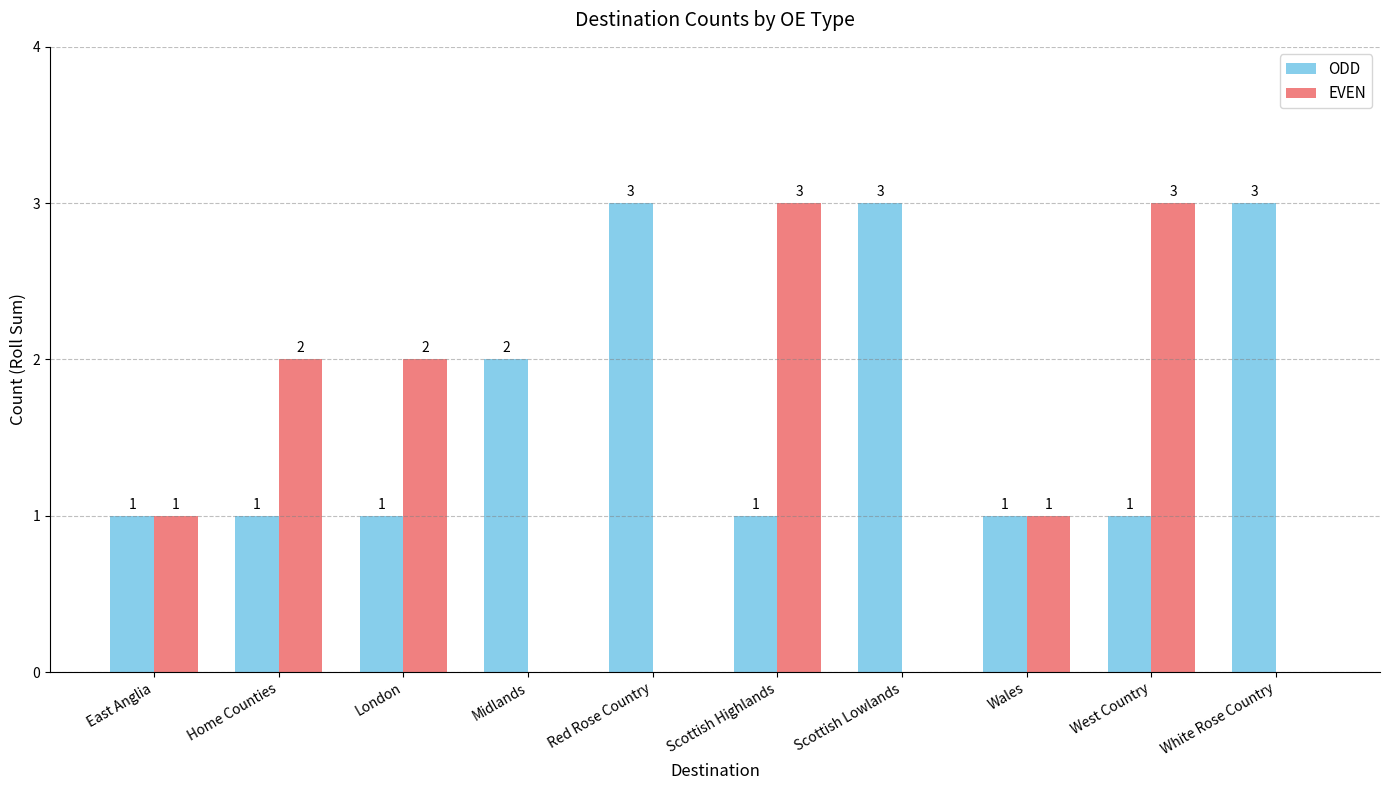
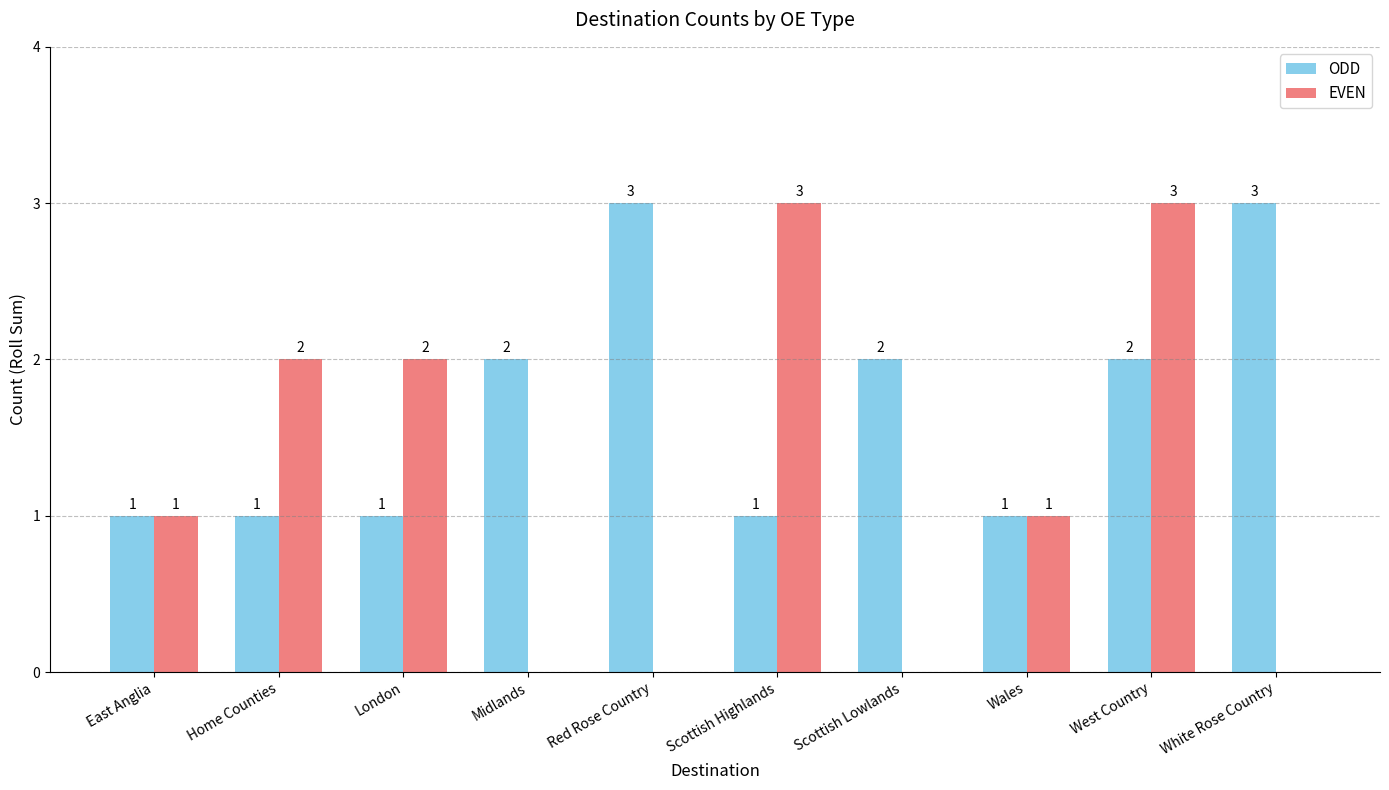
ODD, Scottish Lowlands: 3 -> 2
ODD, West Country: 1 -> 2
